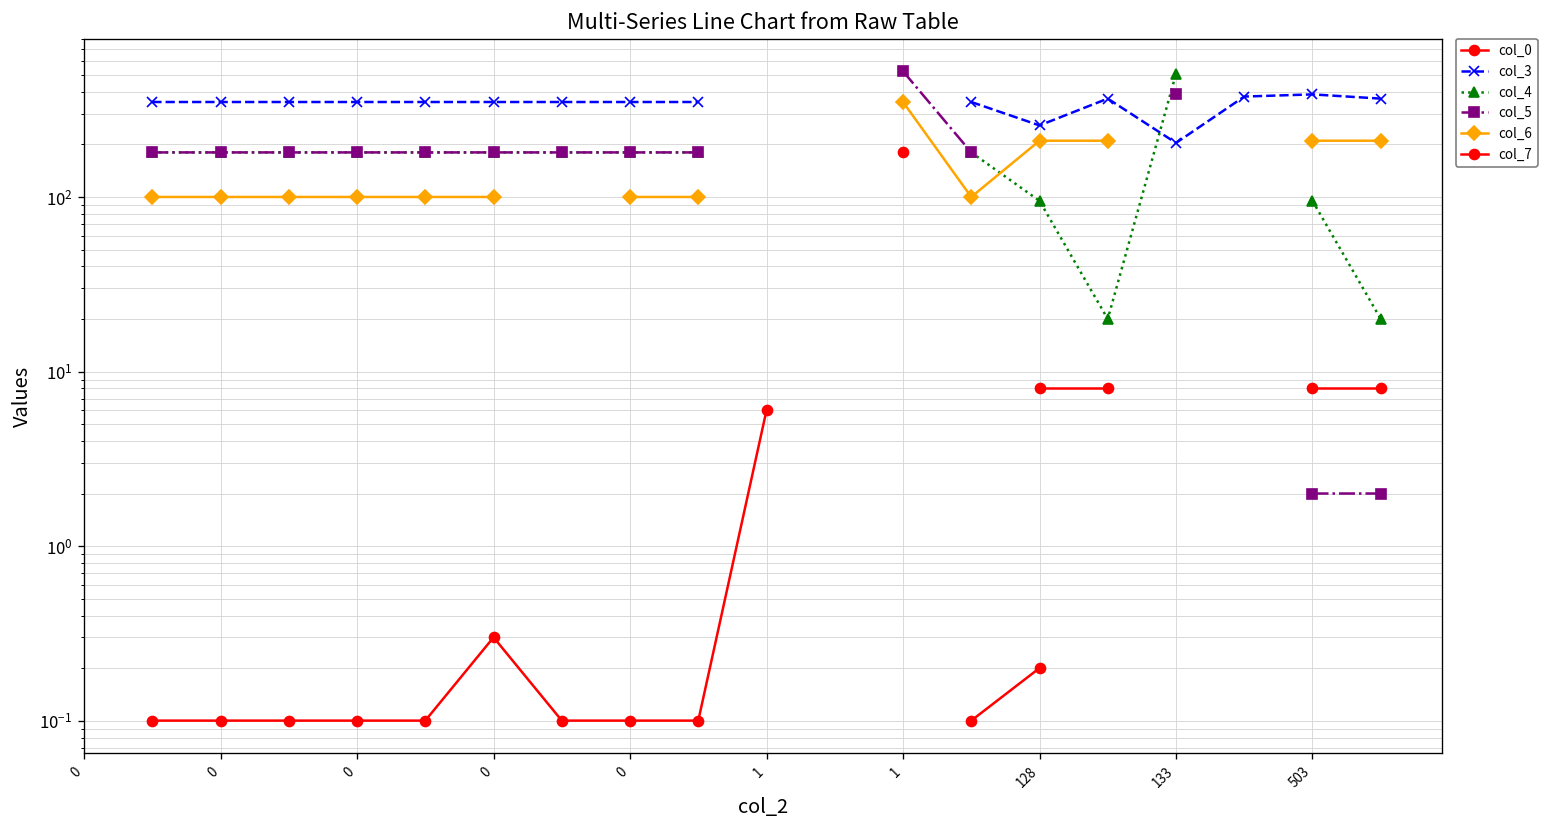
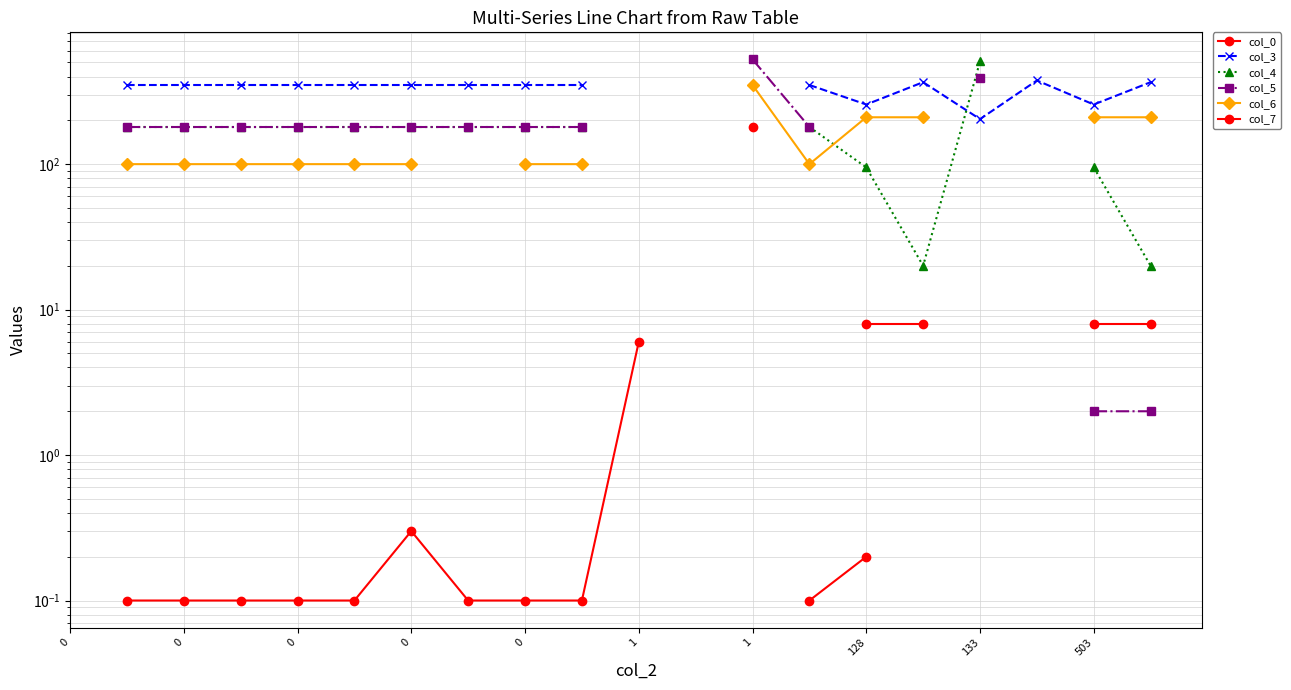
col_3, 503: 390 -> 260
